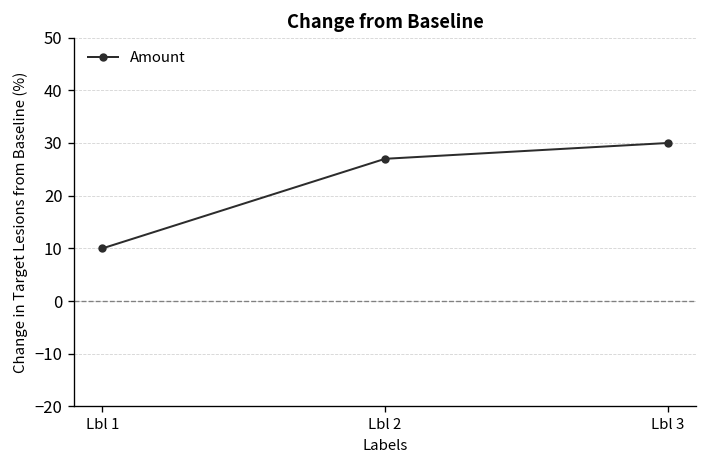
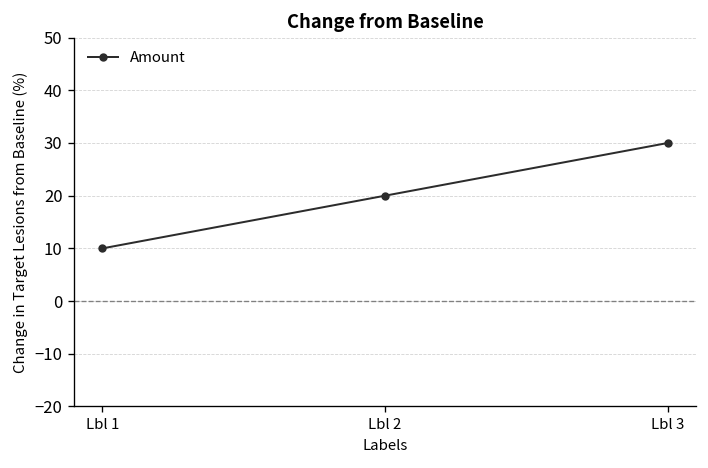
Lbl 2: 27 -> 20
